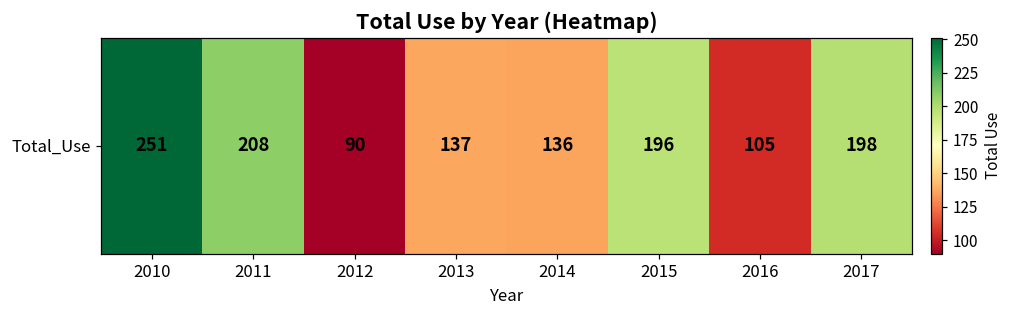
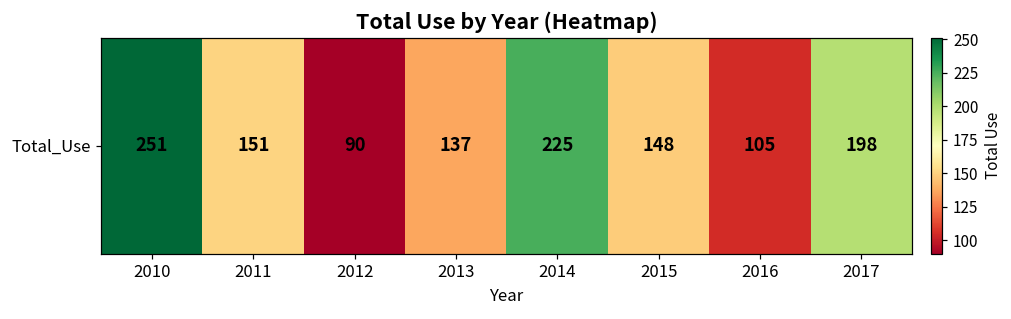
Total_Use, 2011: 208 -> 151
Total_Use, 2014: 136 -> 225
Total_Use, 2015: 196 -> 148
